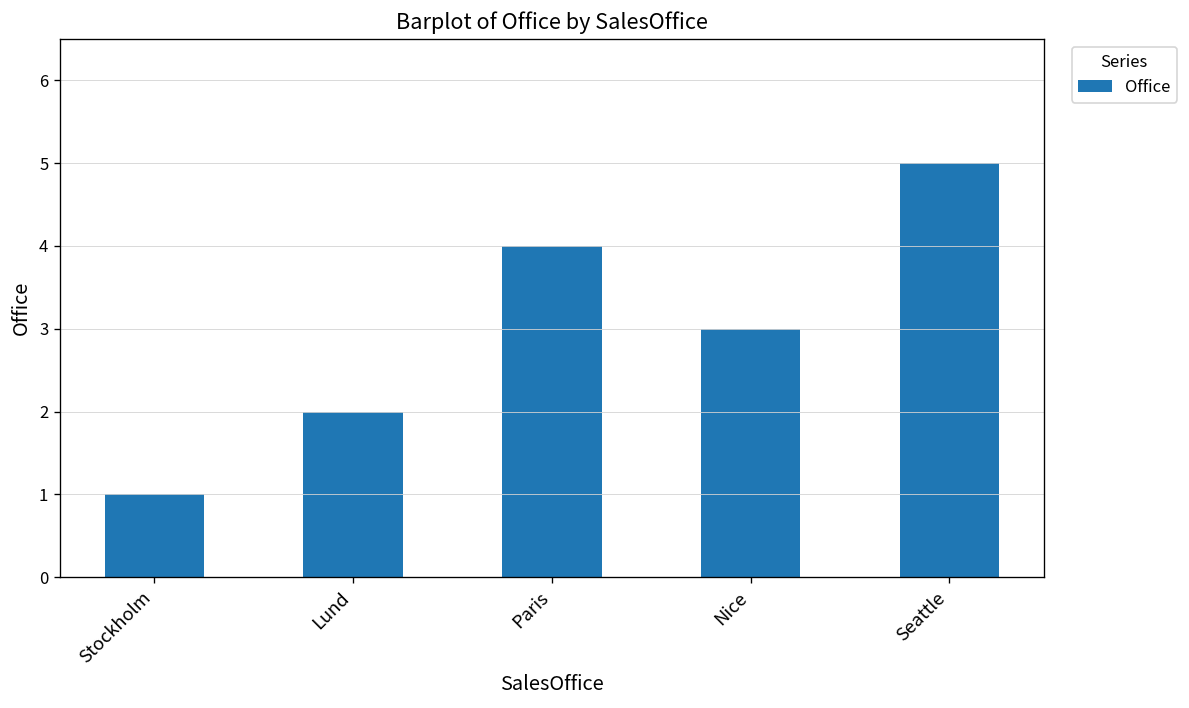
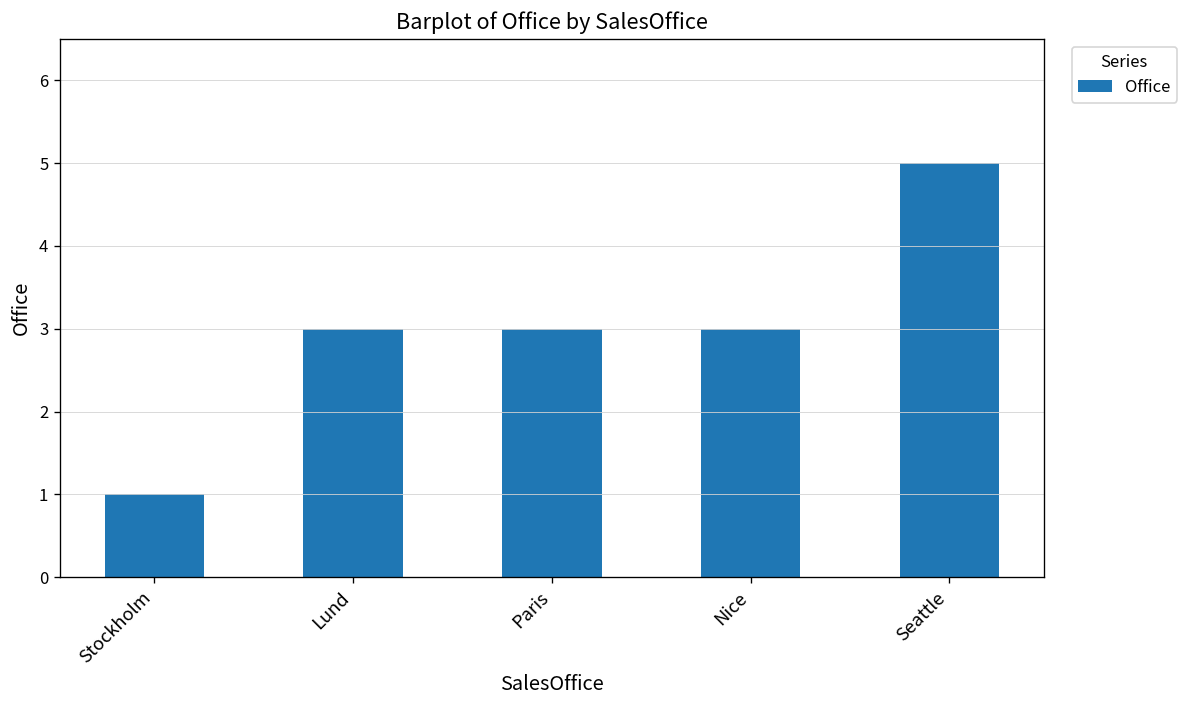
Lund: 2 -> 3
Paris: 4 -> 3
